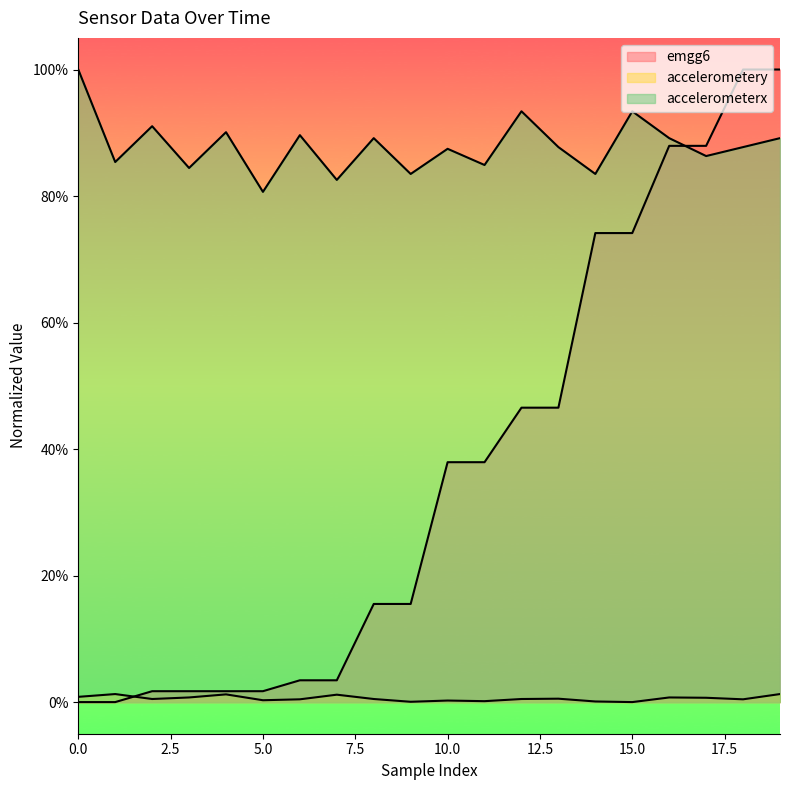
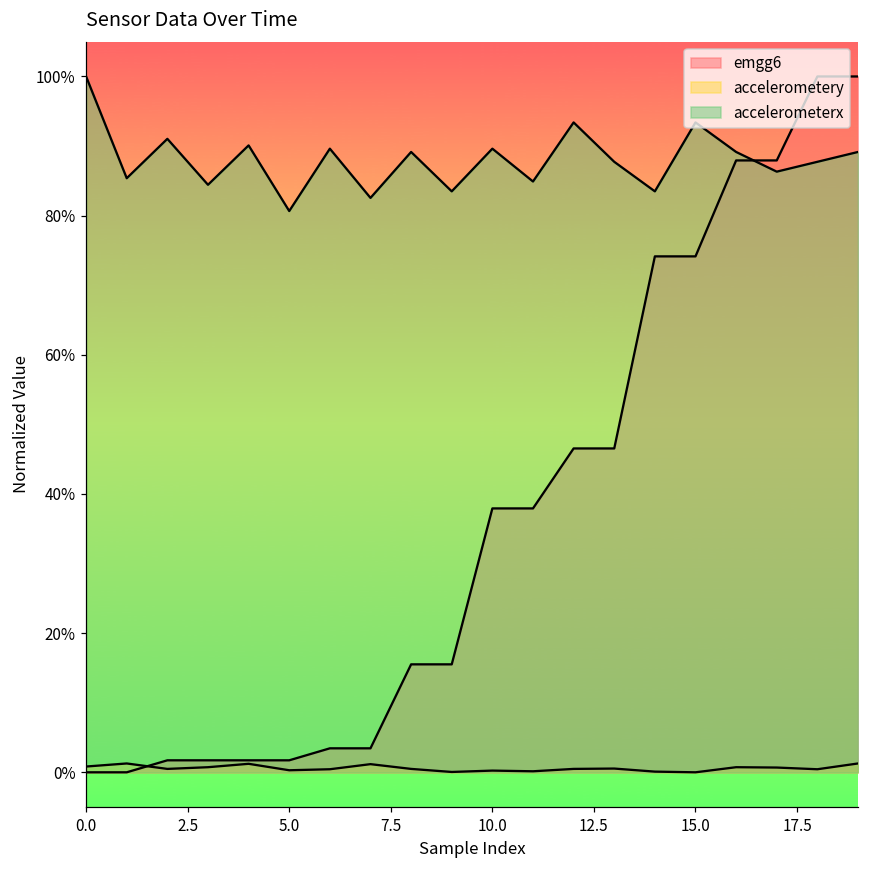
accelerometerx, 10.0: 87% -> 90%
